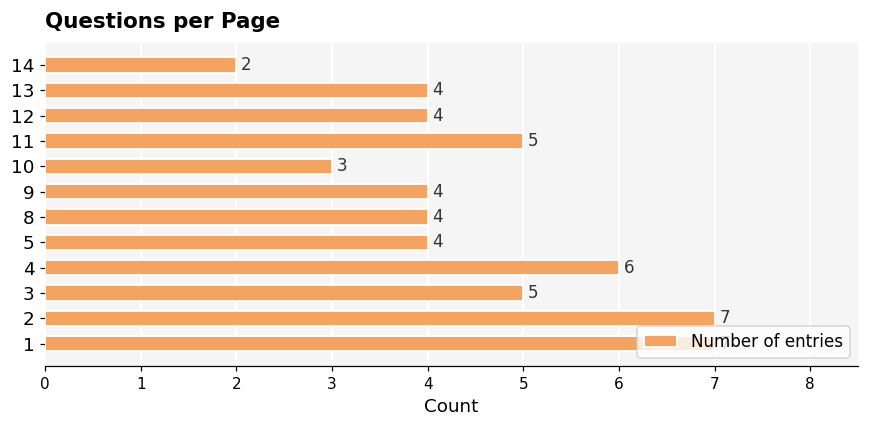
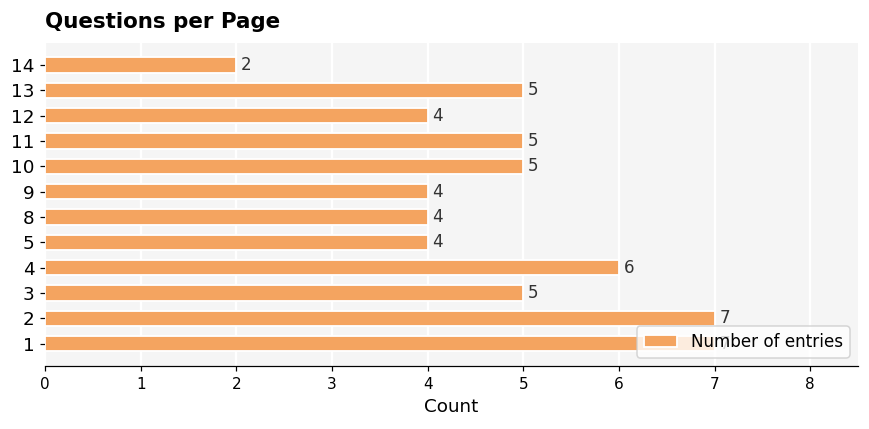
13: 4 -> 5
10: 3 -> 5
